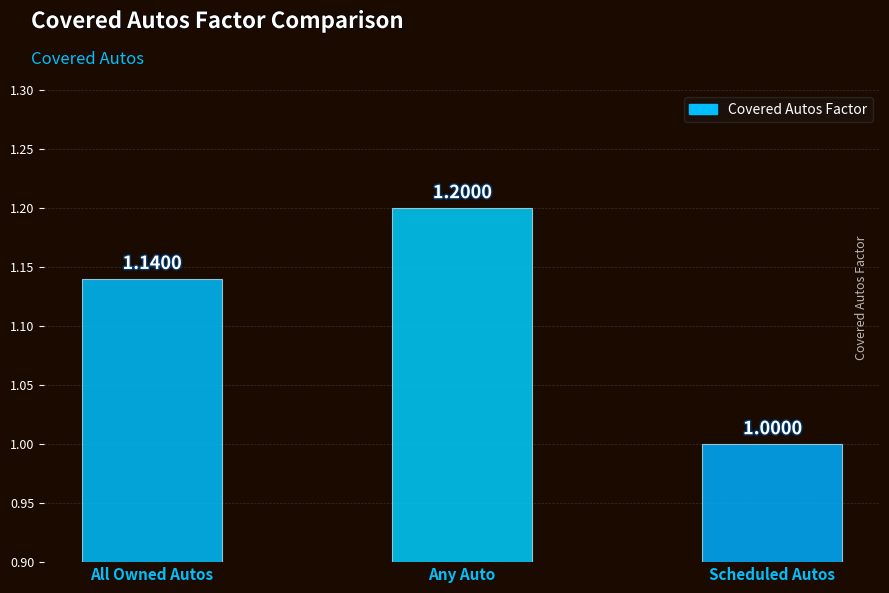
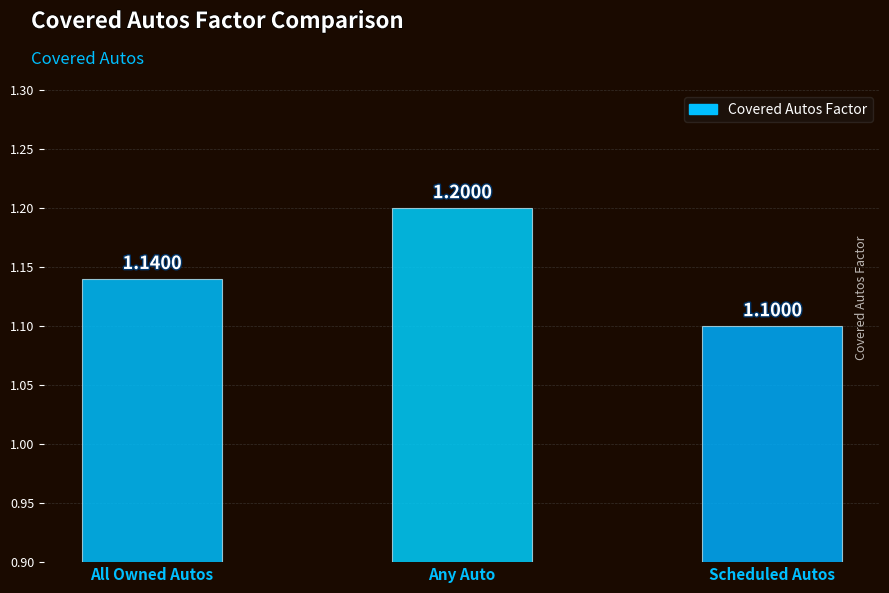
Scheduled Autos: 1.0000 -> 1.1000
